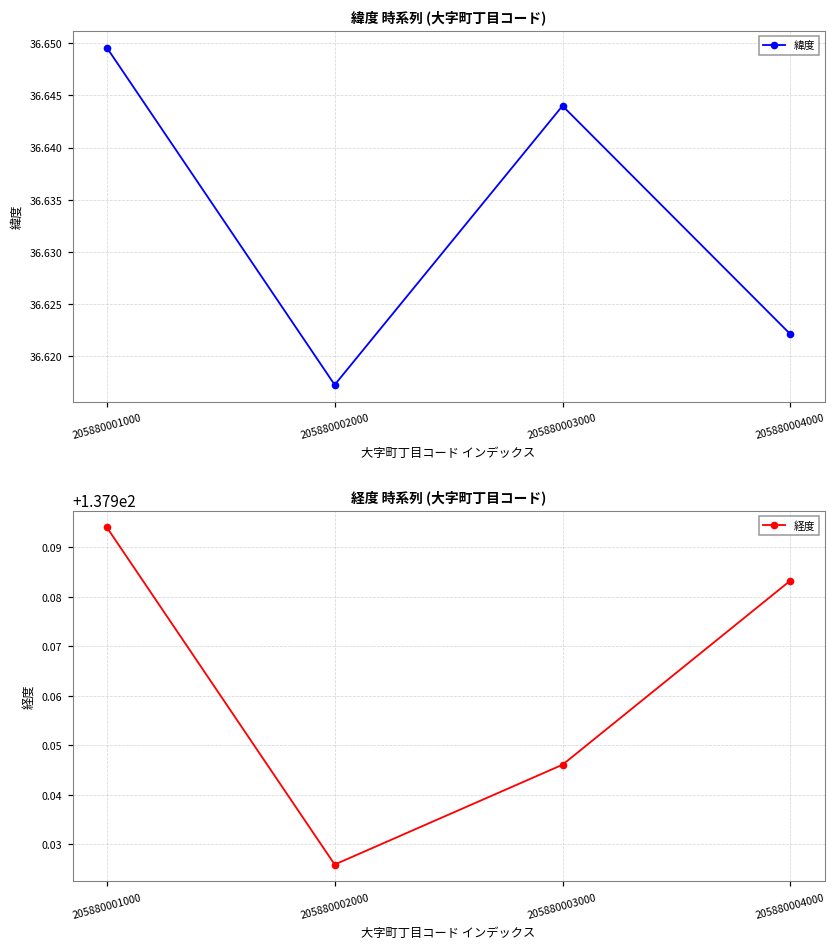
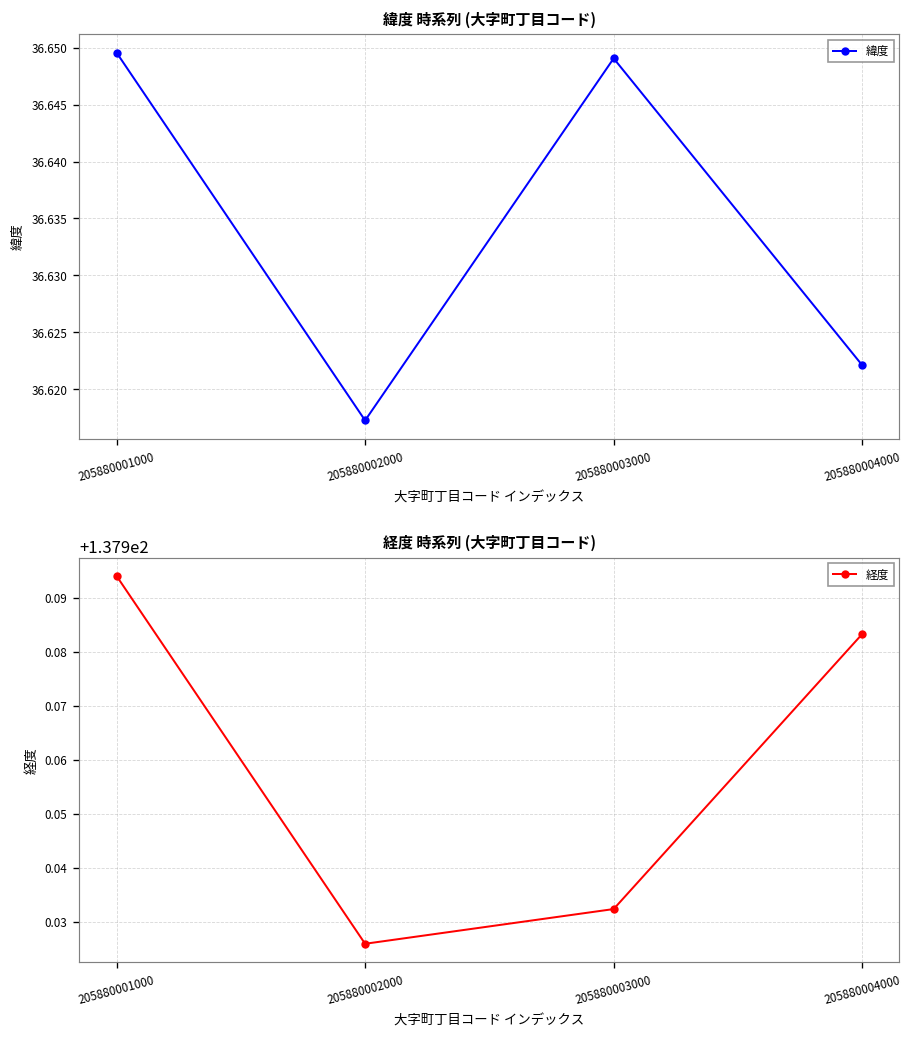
緯度 時系列 (大字町丁目コード), 205880003000: 36.644 -> 36.649
経度 時系列 (大字町丁目コード), 205880003000: 137.946 -> 137.932
